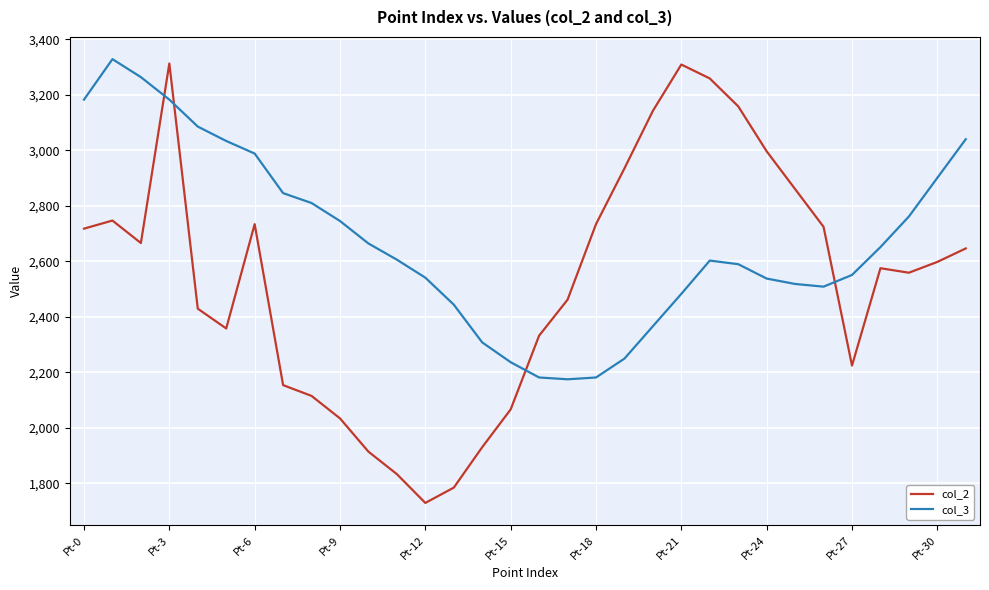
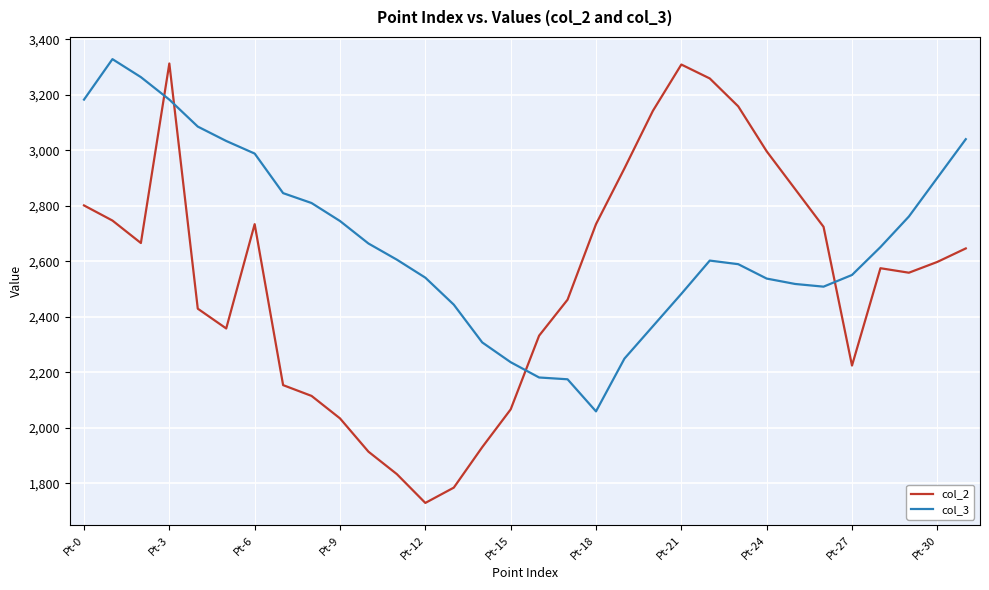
col_2, Pt-0: 2,720 -> 2,800
col_3, Pt-18: 2,180 -> 2,060
